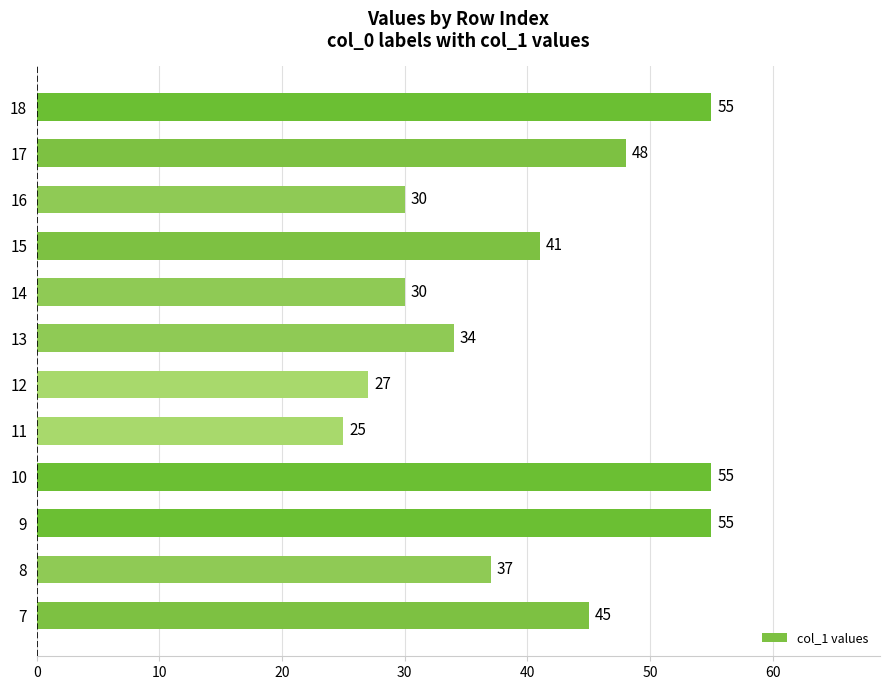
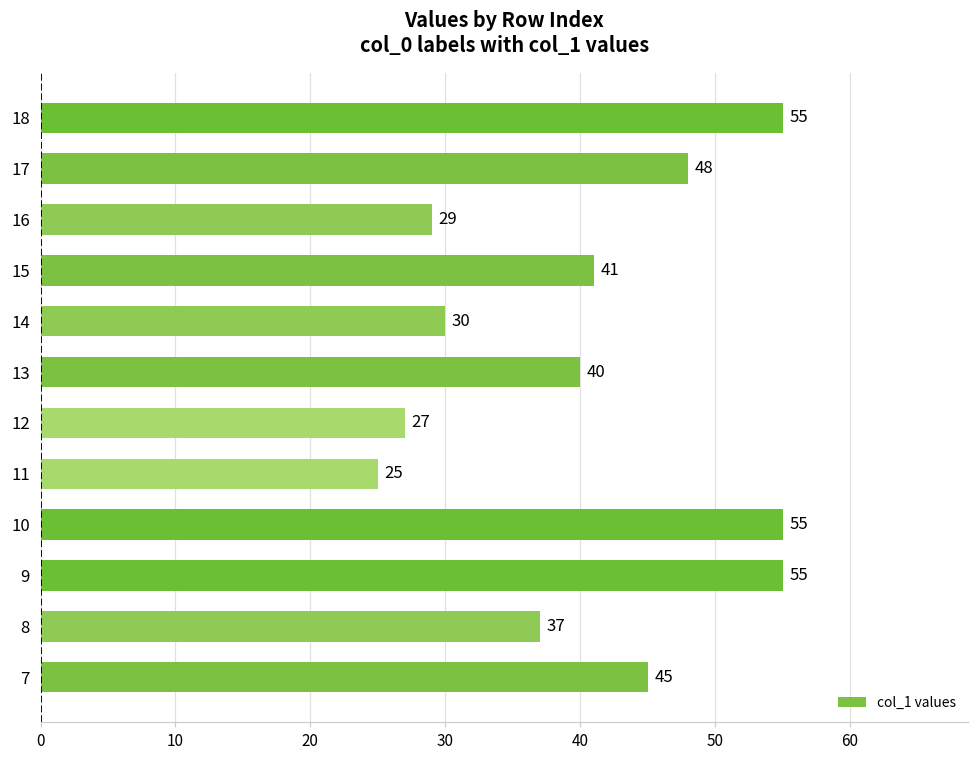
16: 30 -> 29
13: 34 -> 40
